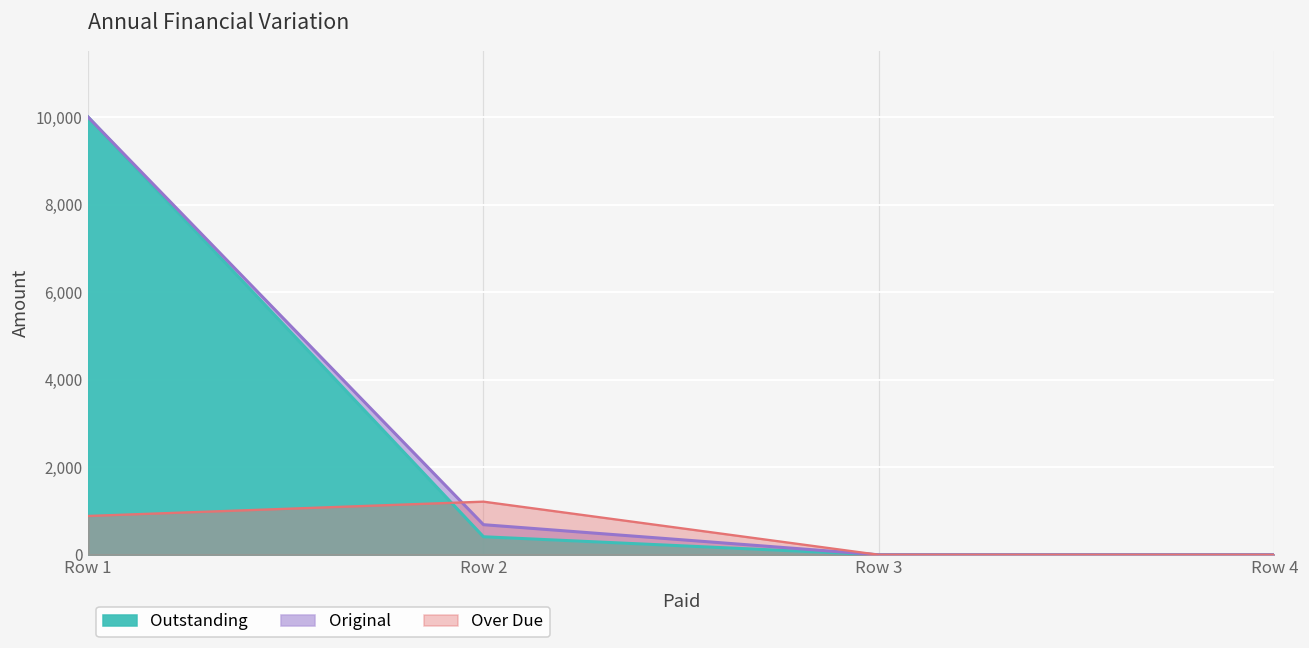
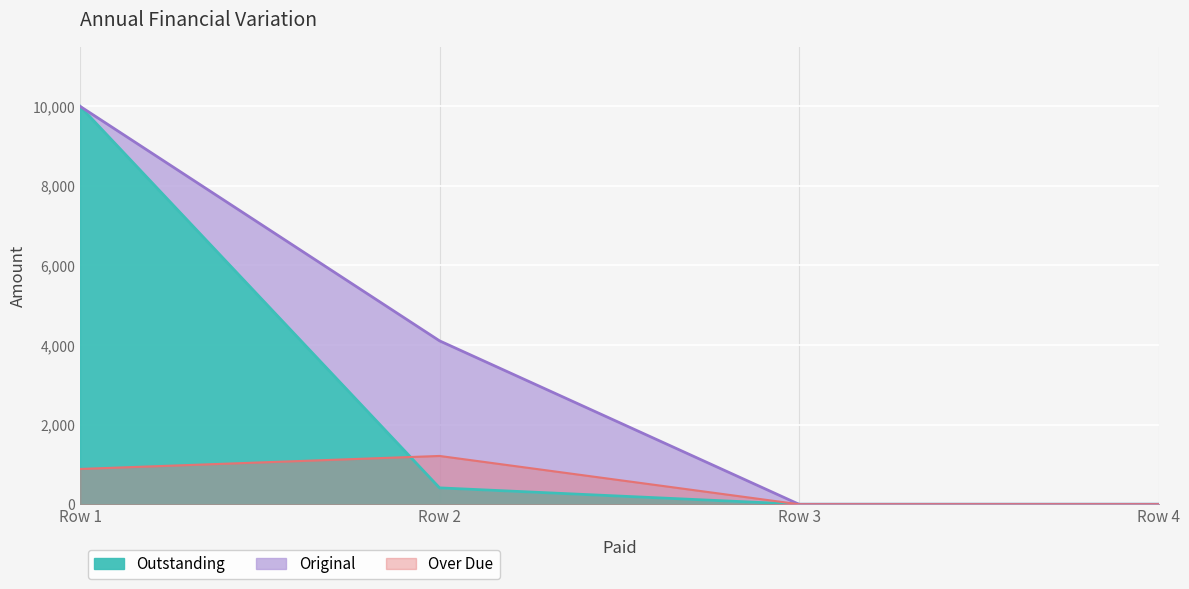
Original, Row 2: 700 -> 4,100
